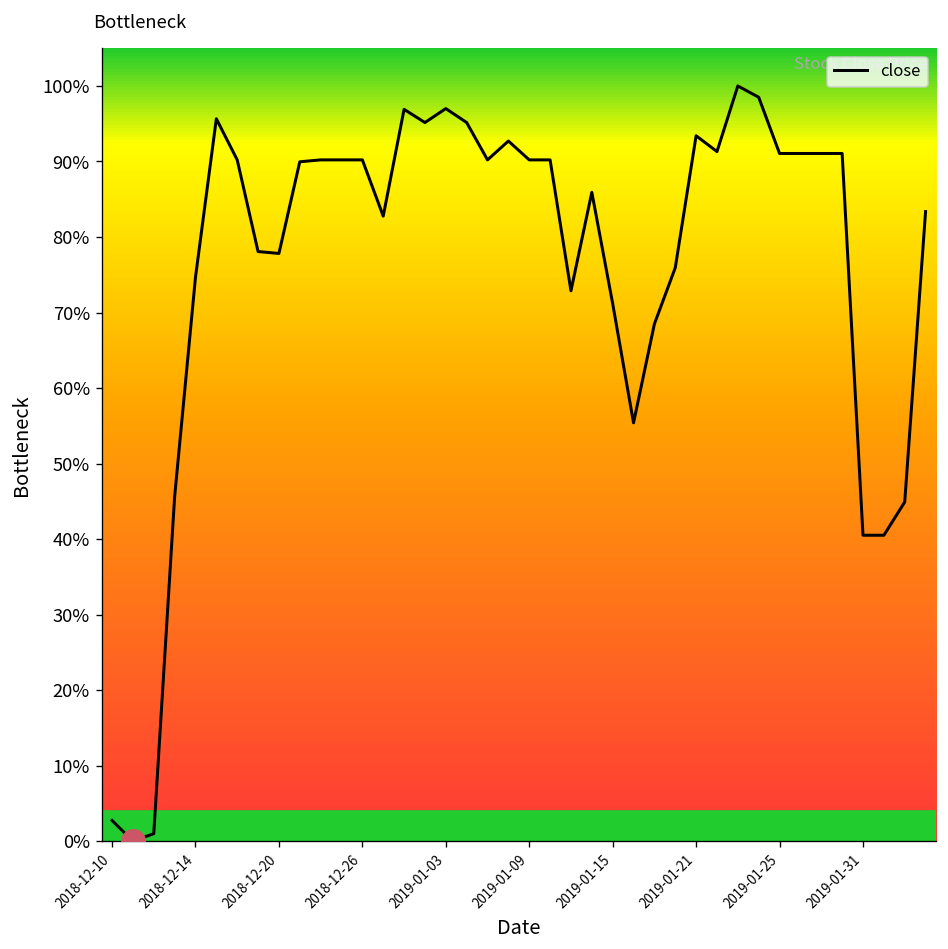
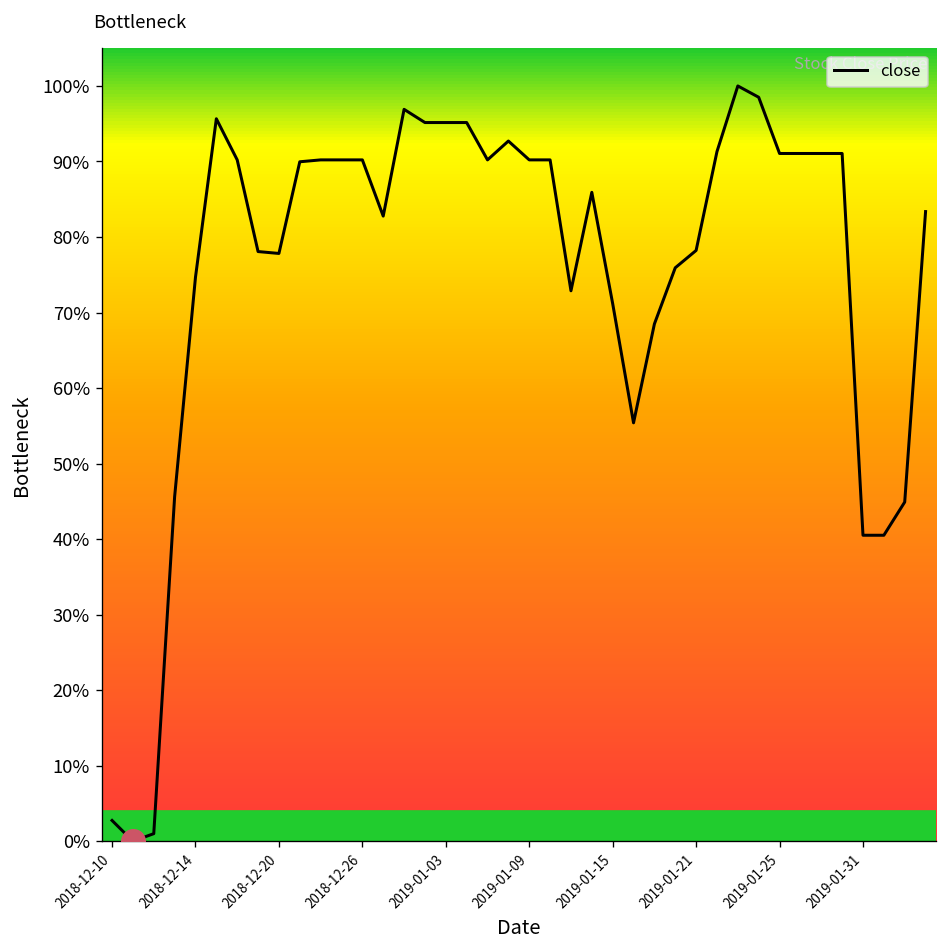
close, 2019-01-03: 97% -> 95%
close, 2019-01-21: 93% -> 78%
